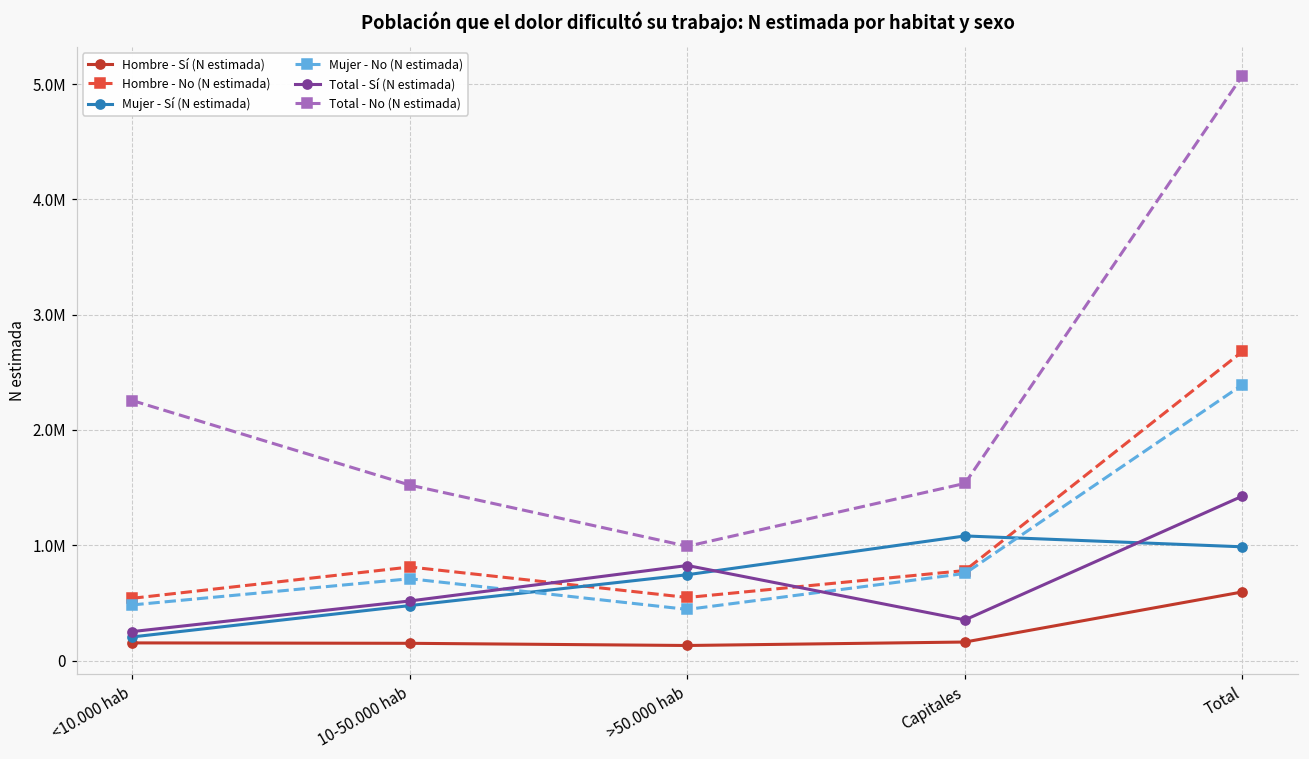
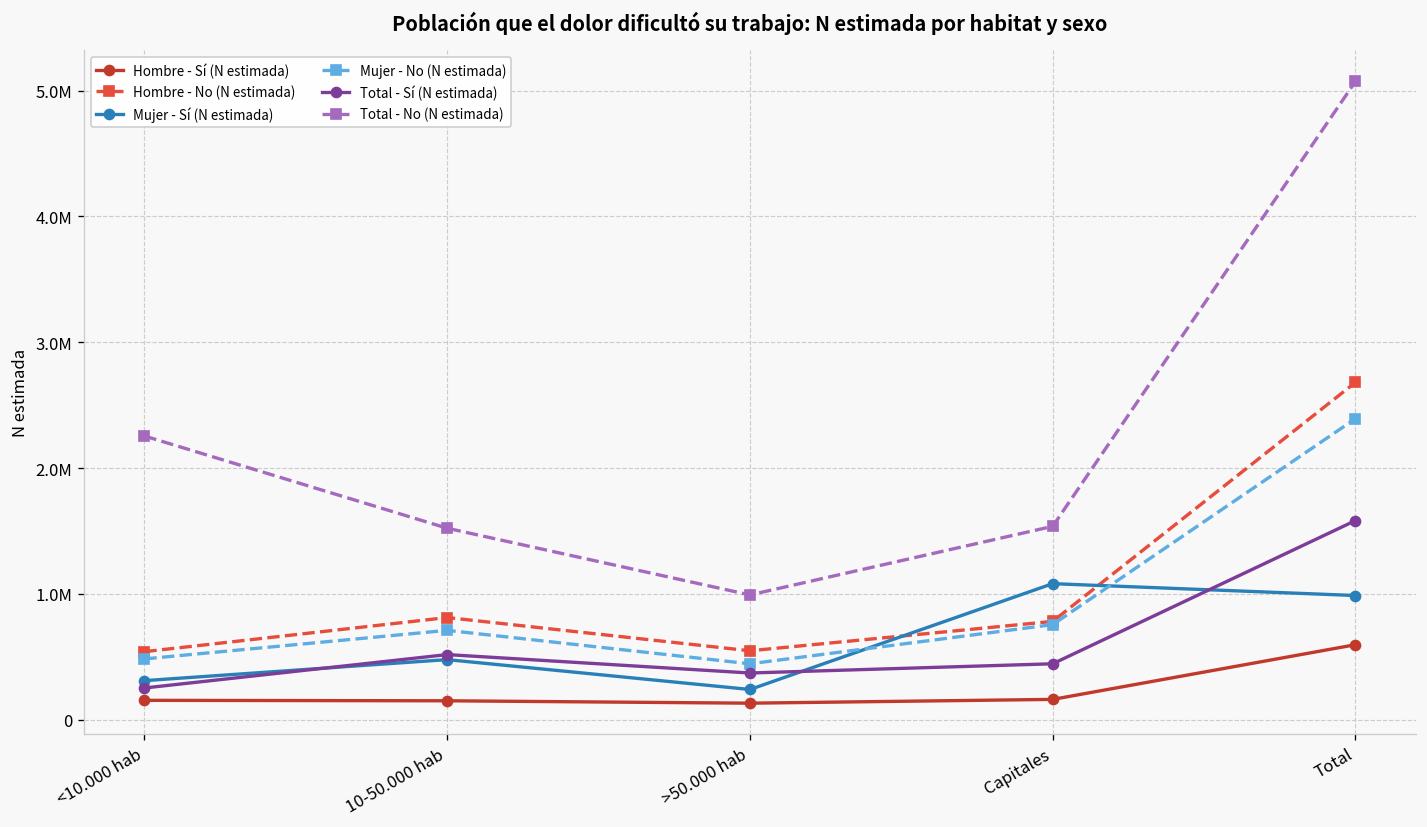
Mujer - Sí (N estimada), <10.000 hab: 210000 -> 310000
Mujer - Sí (N estimada), >50.000 hab: 740000 -> 240000
Total - Sí (N estimada), >50.000 hab: 820000 -> 370000
Total - Sí (N estimada), Capitales: 350000 -> 440000
Total - Sí (N estimada), Total: 1430000 -> 1580000
